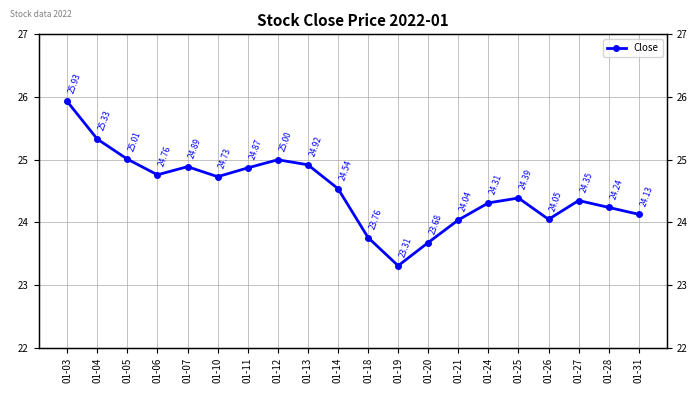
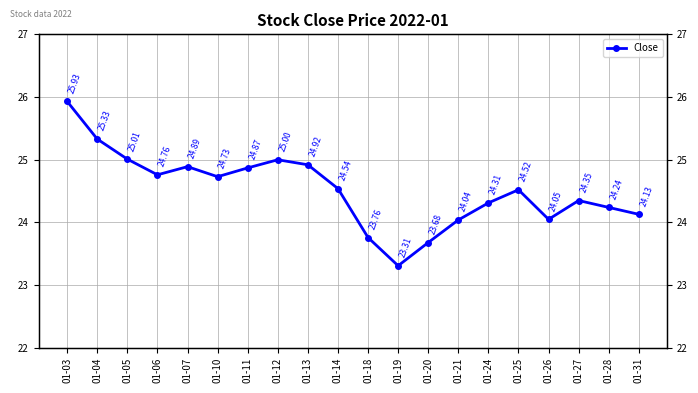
01-25: 24.39 -> 24.52
